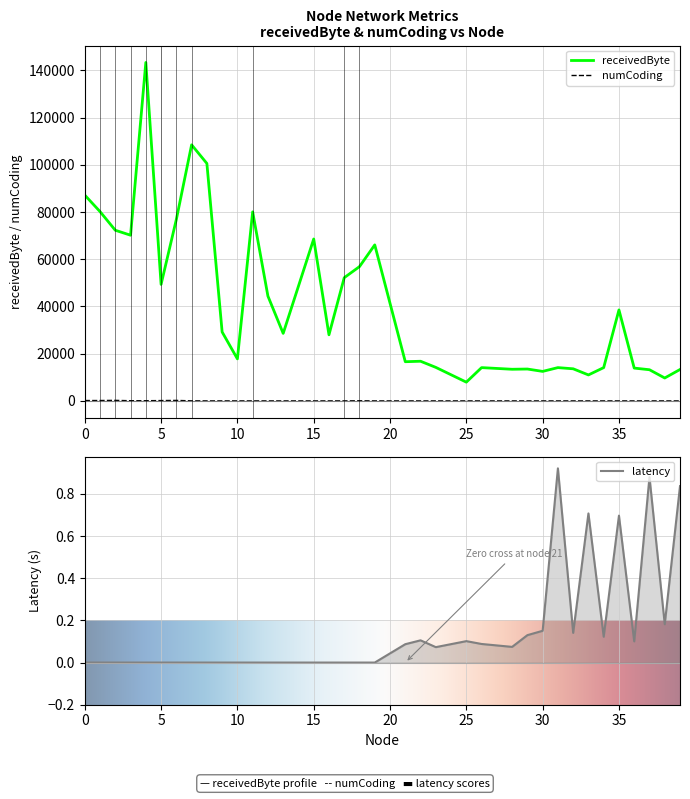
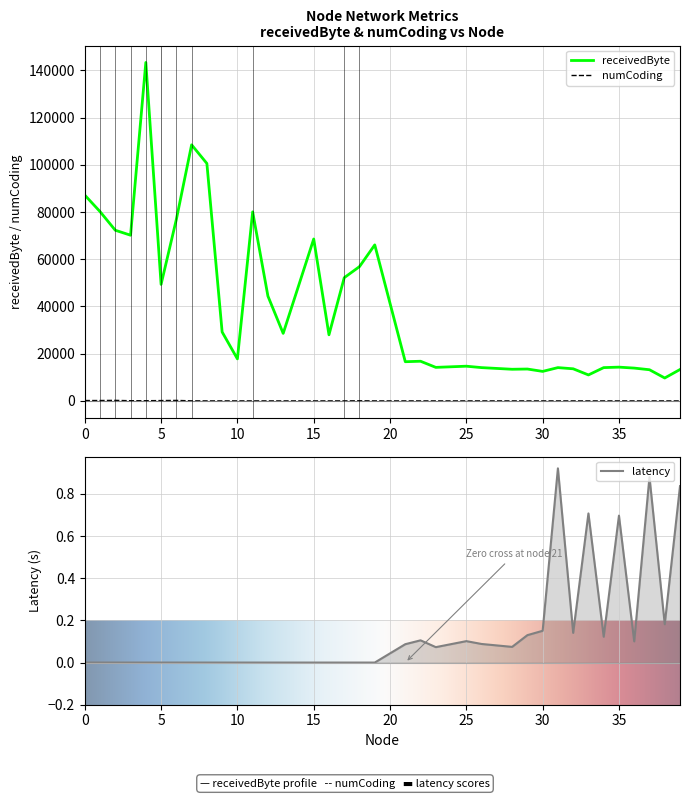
Node Network Metrics receivedByte & numCoding vs Node, receivedByte, 25: 8000 -> 15000
Node Network Metrics receivedByte & numCoding vs Node, receivedByte, 35: 39000 -> 14000
